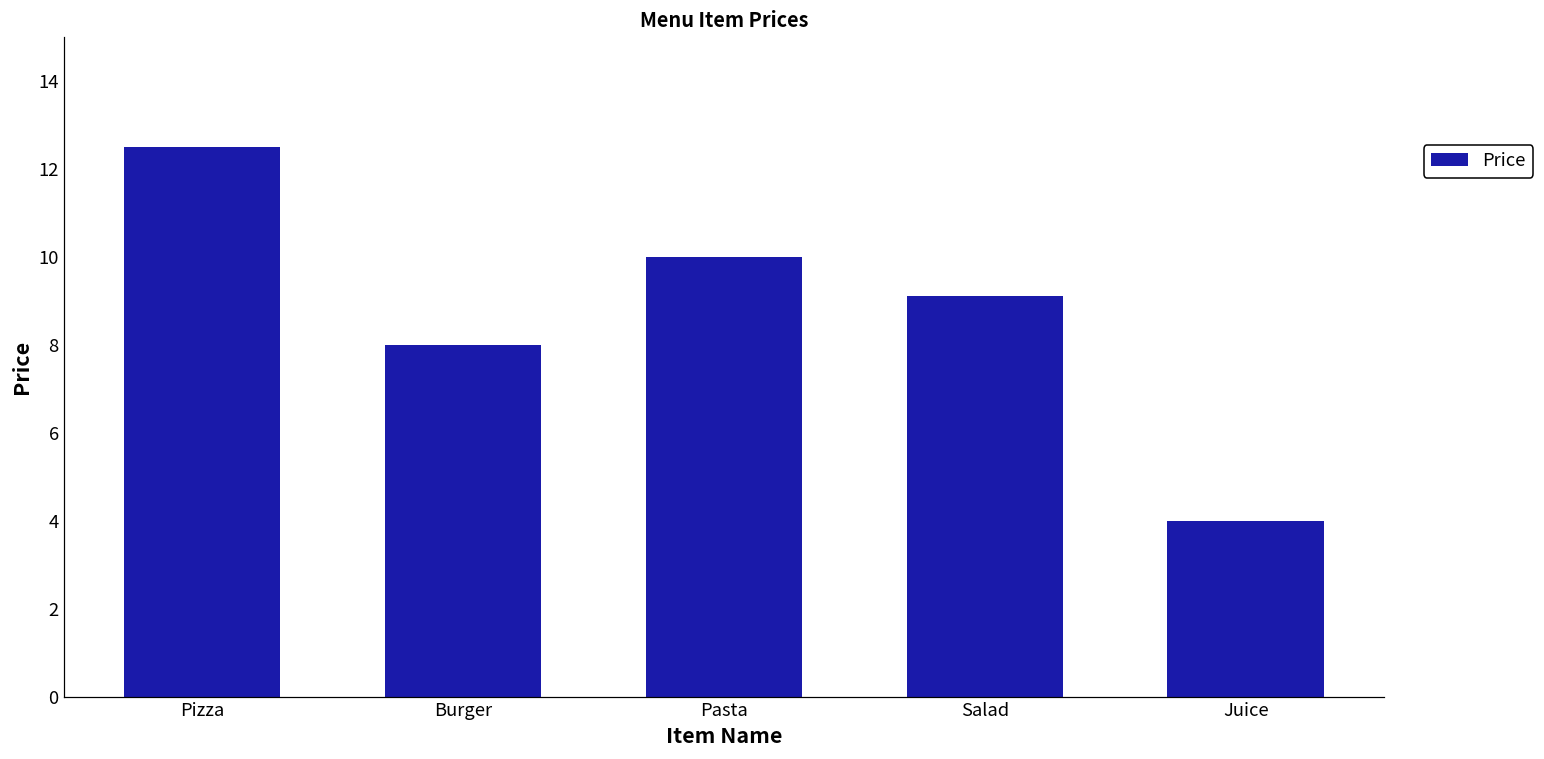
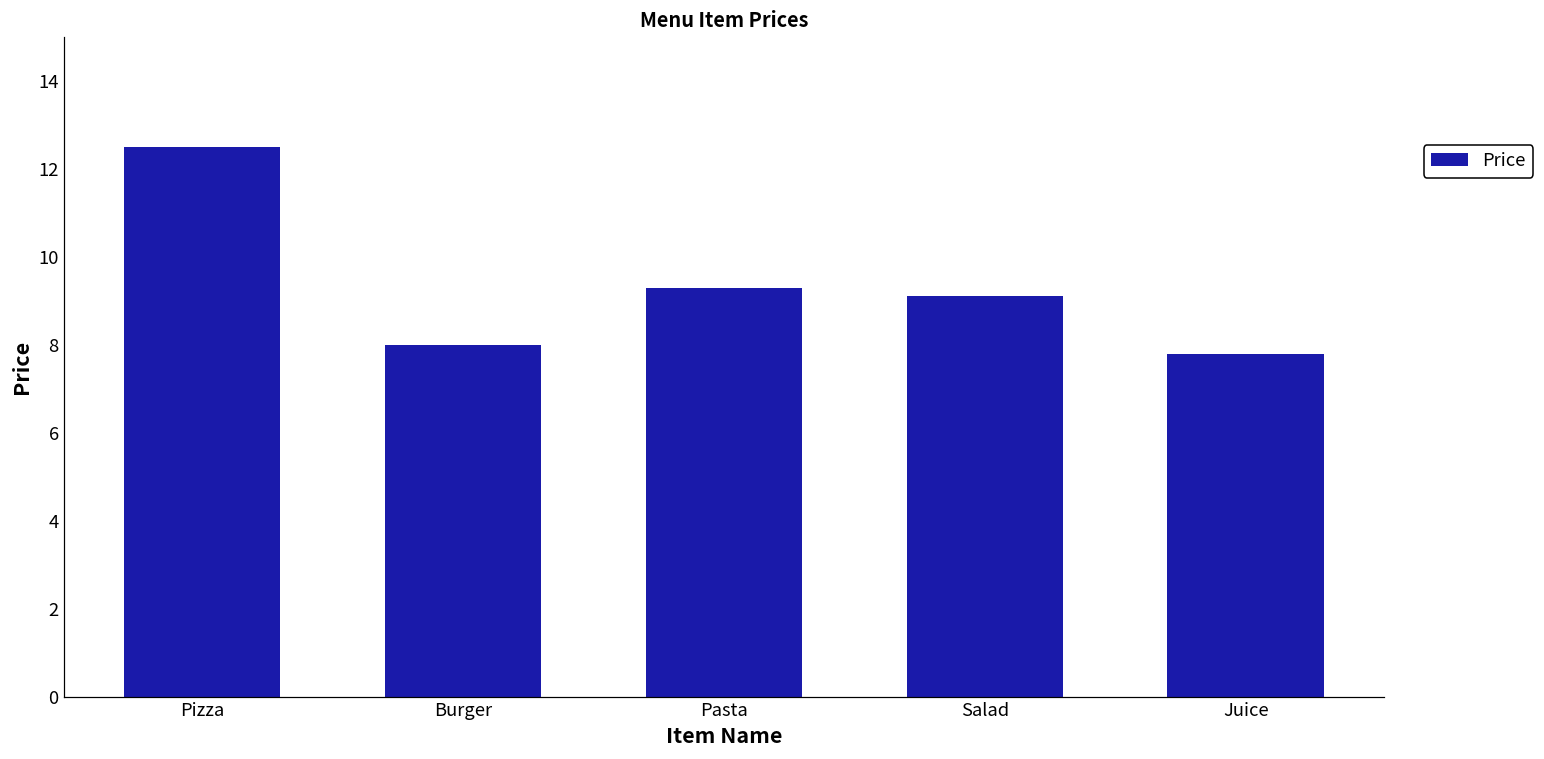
Pasta: 10.0 -> 9.3
Juice: 4.0 -> 7.8
